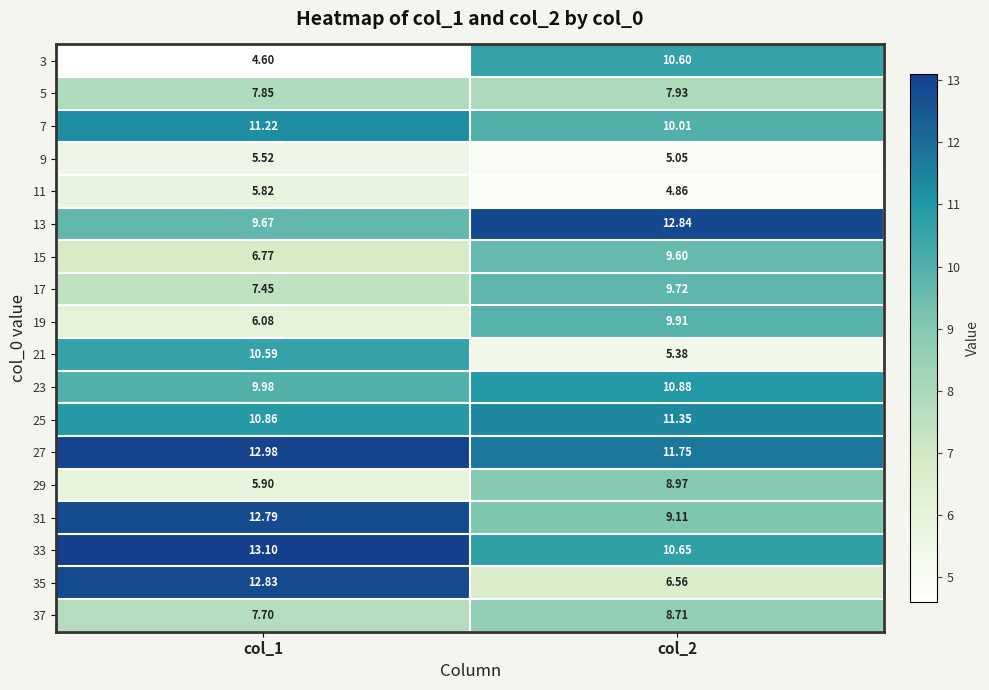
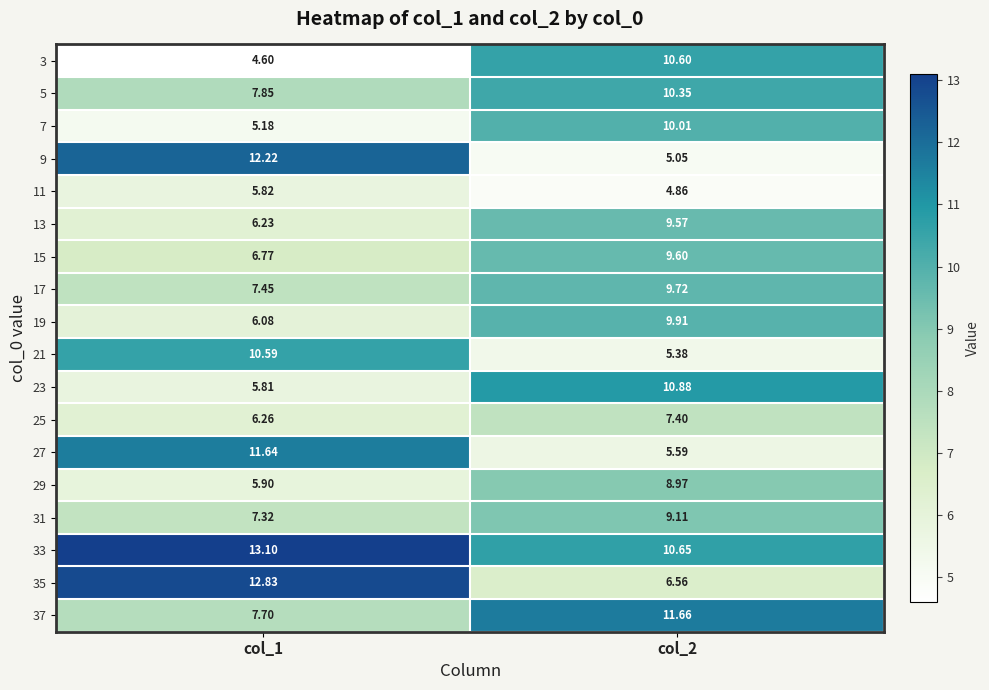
5, col_2: 7.93 -> 10.35
7, col_1: 11.22 -> 5.18
9, col_1: 5.52 -> 12.22
13, col_1: 9.67 -> 6.23
13, col_2: 12.84 -> 9.57
23, col_1: 9.98 -> 5.81
25, col_1: 10.86 -> 6.26
25, col_2: 11.35 -> 7.40
27, col_1: 12.98 -> 11.64
27, col_2: 11.75 -> 5.59
31, col_1: 12.79 -> 7.32
37, col_2: 8.71 -> 11.66
